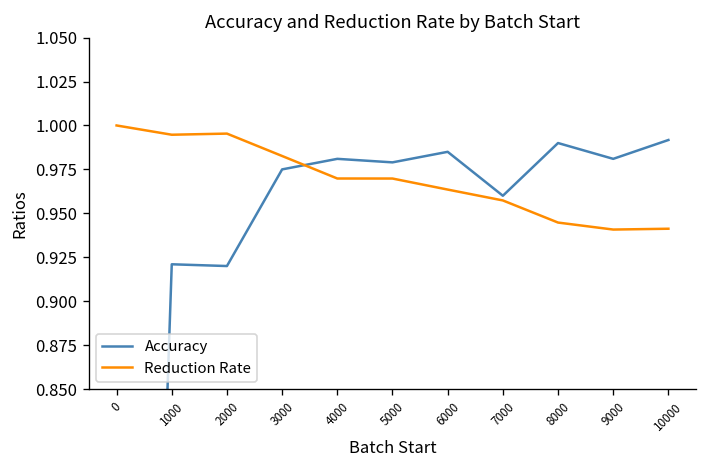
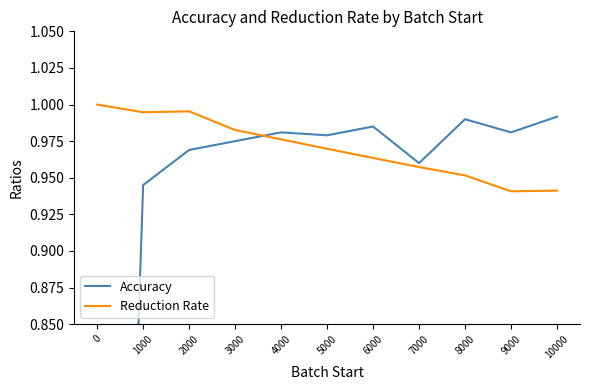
Accuracy, 1000: 0.921 -> 0.945
Accuracy, 2000: 0.920 -> 0.969
Reduction Rate, 4000: 0.970 -> 0.976
Reduction Rate, 8000: 0.945 -> 0.952
